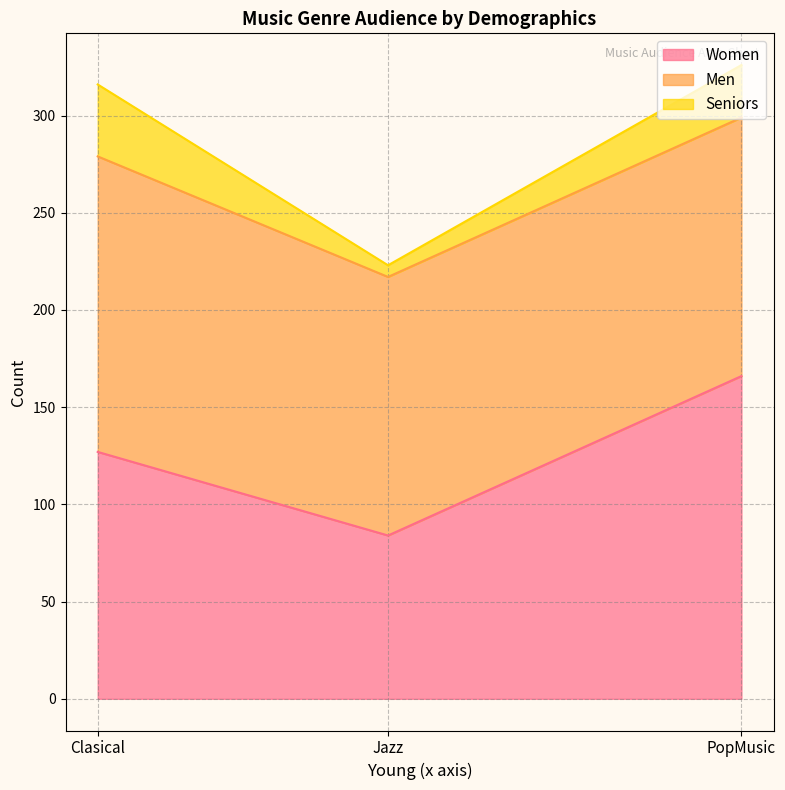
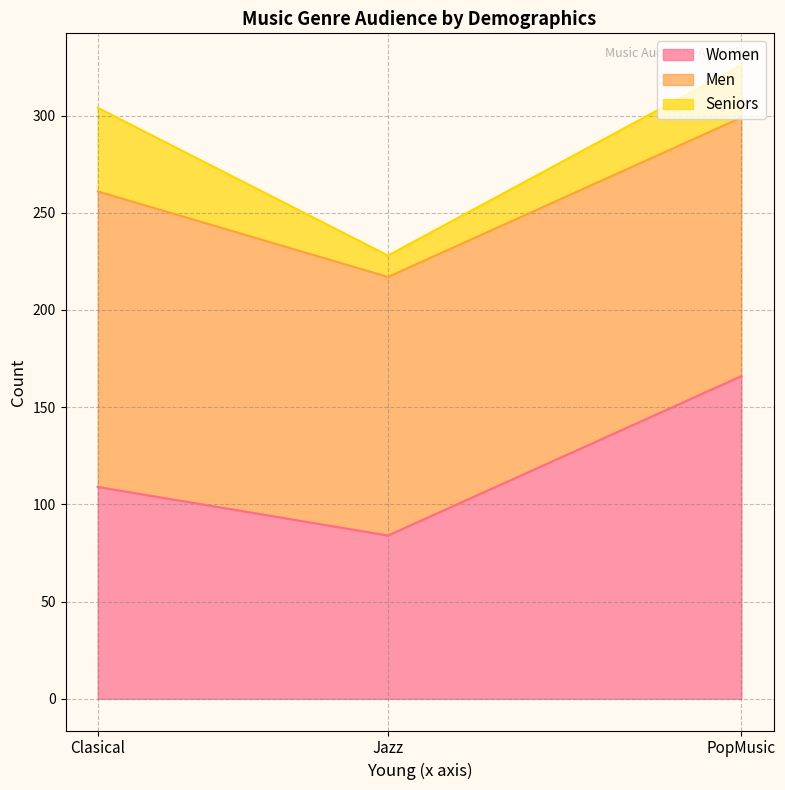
Women, Clasical: 127 -> 109
Seniors, Clasical: 37 -> 43
Seniors, Jazz: 6 -> 11
